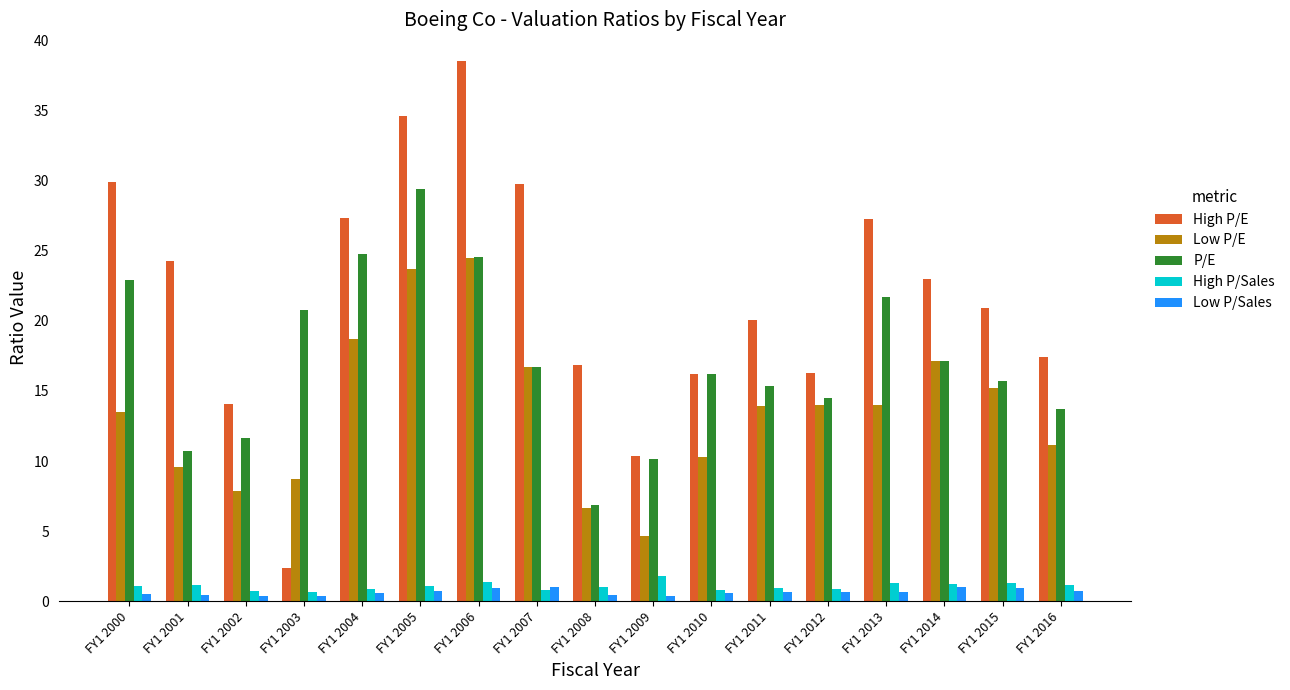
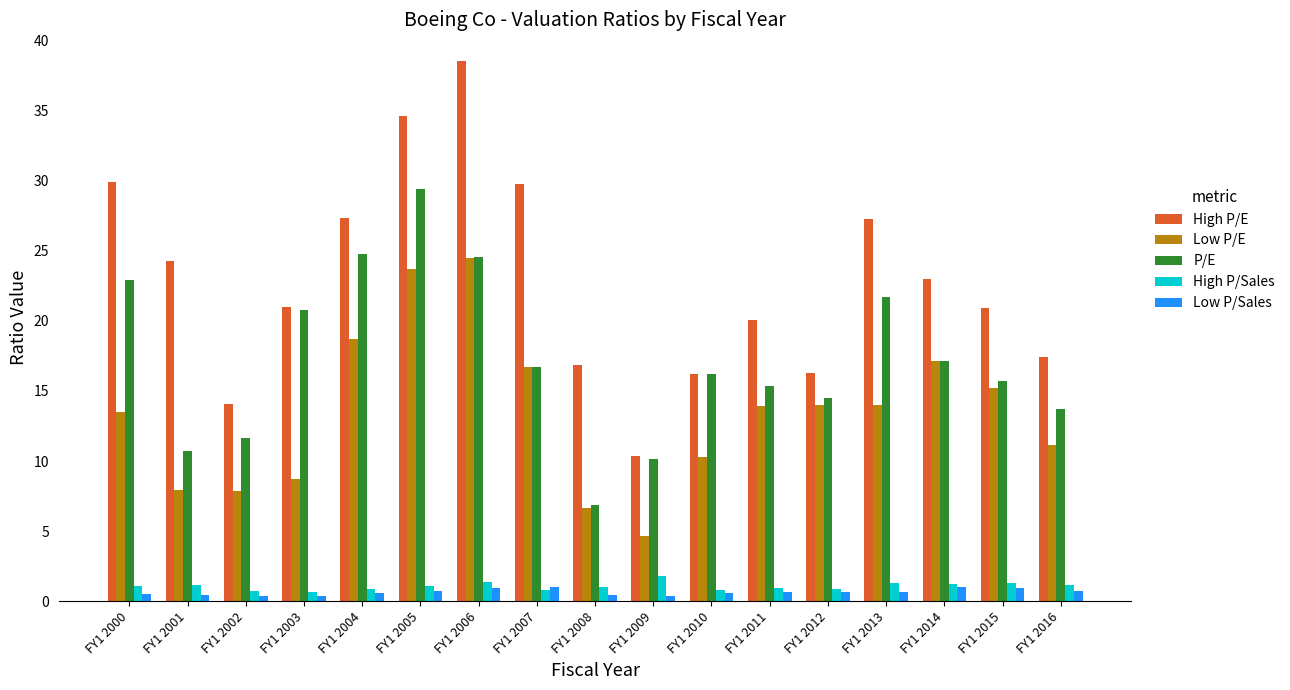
Low P/E, FY1 2001: 9.6 -> 7.9
High P/E, FY1 2003: 2.4 -> 21.0
